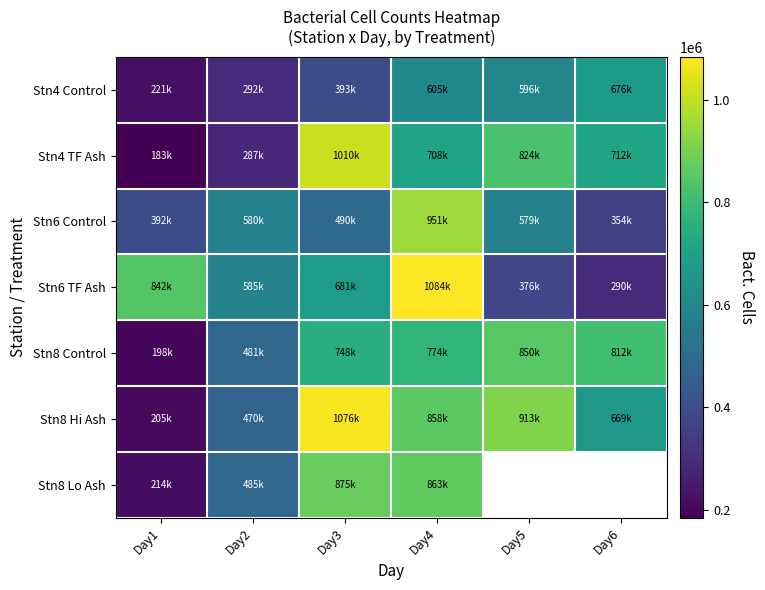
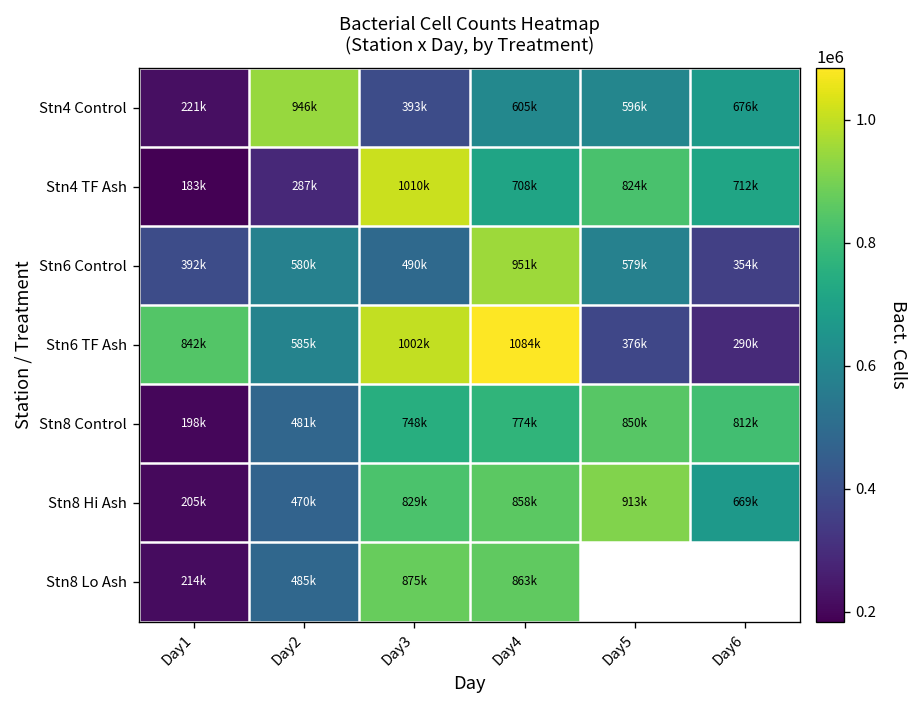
Stn4 Control, Day2: 292k -> 946k
Stn6 TF Ash, Day3: 681k -> 1002k
Stn8 Hi Ash, Day3: 1076k -> 829k
